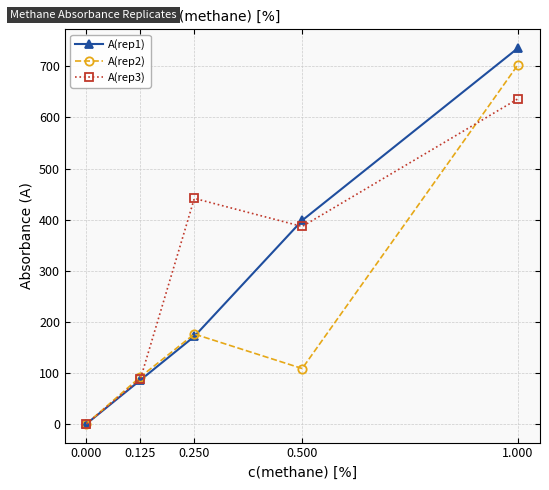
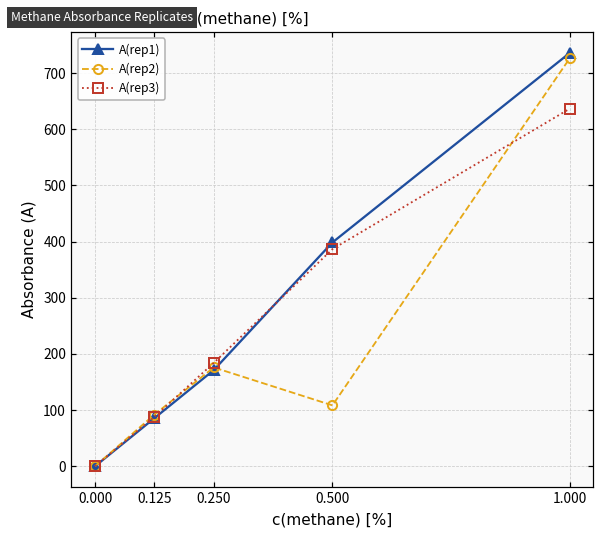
A(rep3), 0.250: 440 -> 180
A(rep2), 1.000: 700 -> 730
